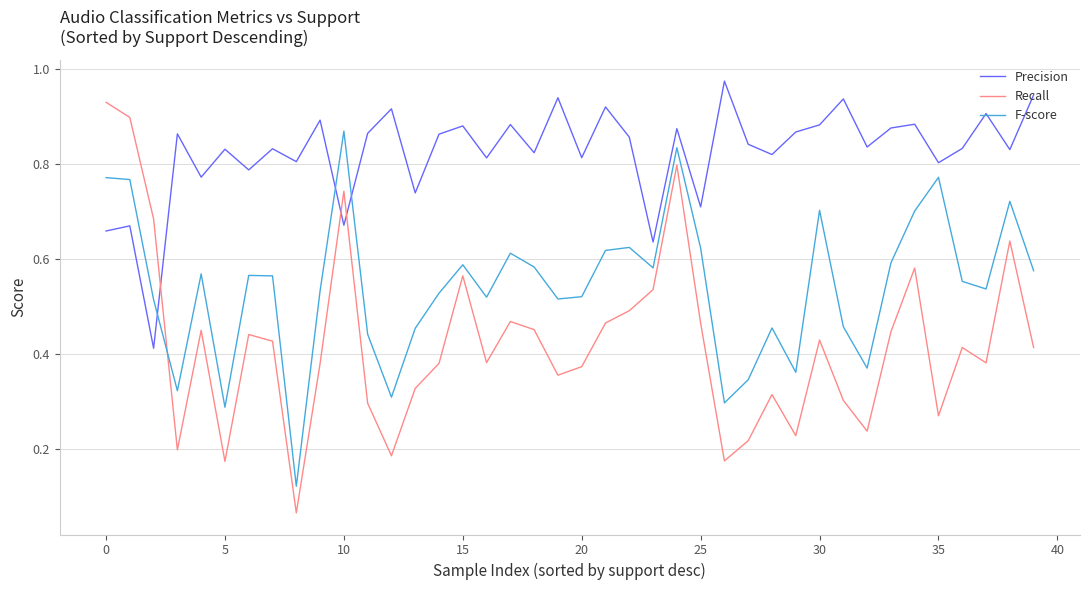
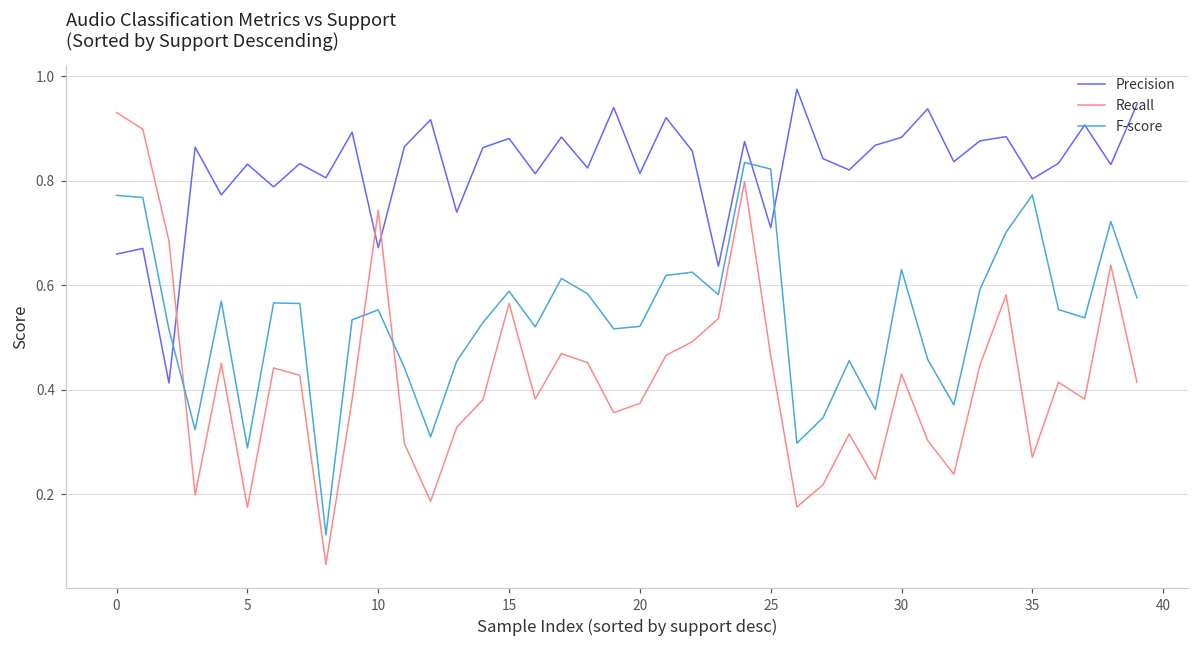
F-score, 10: 0.87 -> 0.55
F-score, 25: 0.62 -> 0.82
F-score, 30: 0.70 -> 0.63
